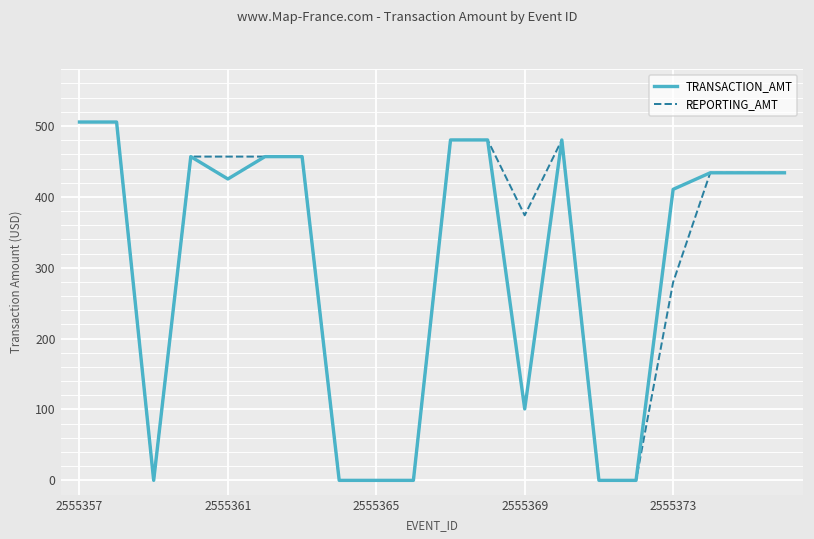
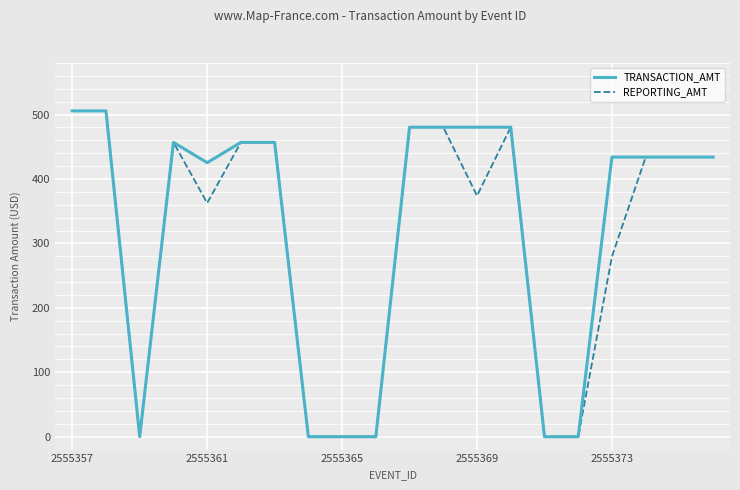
REPORTING_AMT, 2555361: 460 -> 360
TRANSACTION_AMT, 2555369: 100 -> 480
TRANSACTION_AMT, 2555373: 410 -> 430
